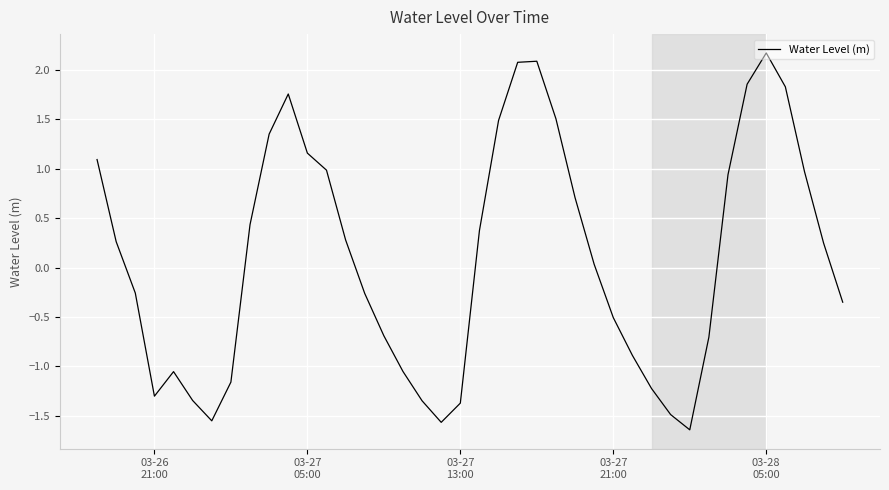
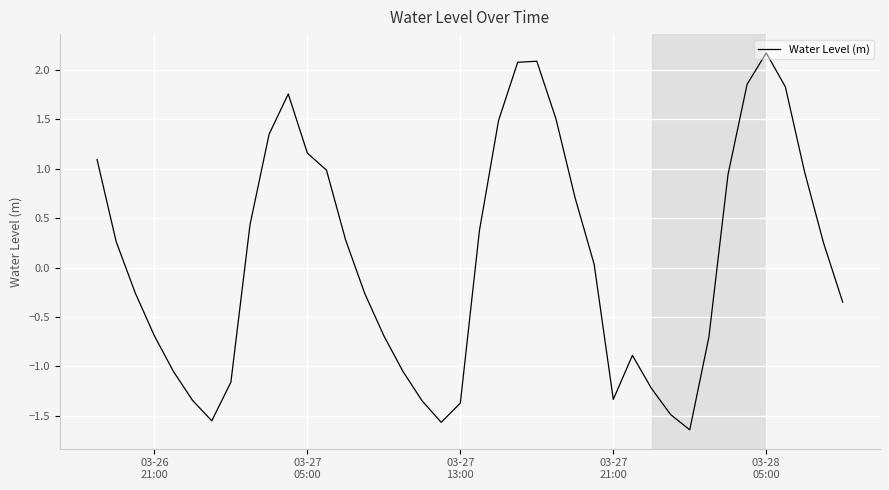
03-26 21:00: -1.3 -> -0.7
03-27 21:00: -0.5 -> -1.3
